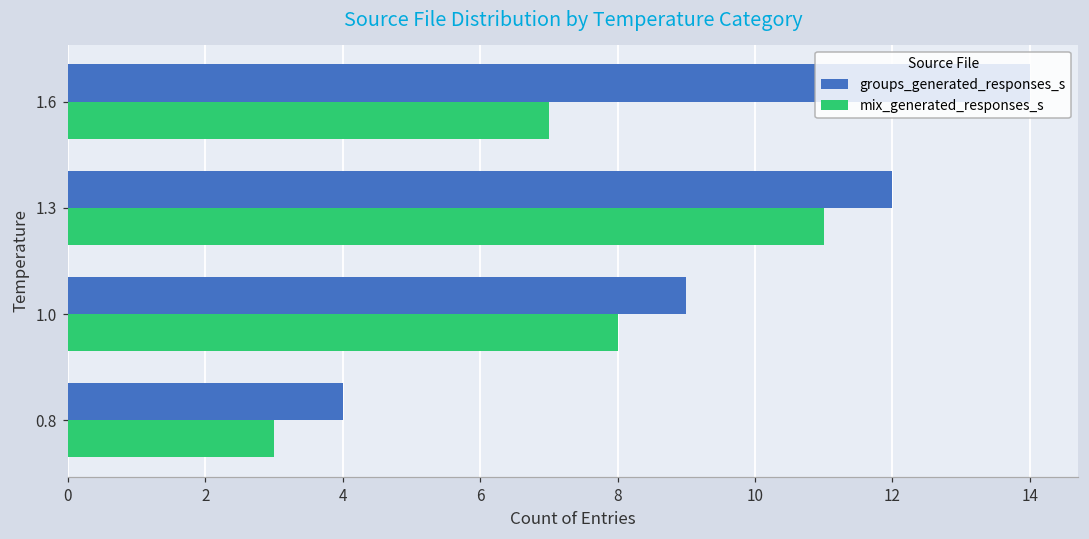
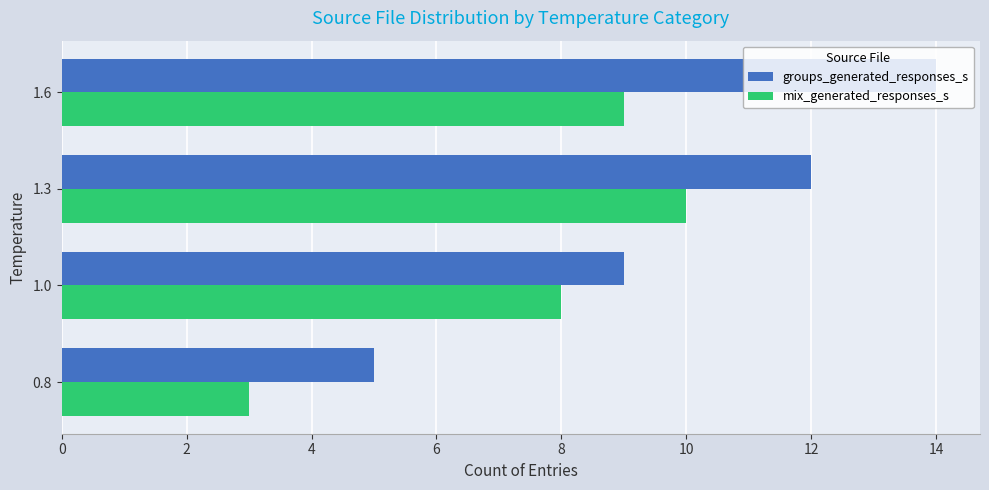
mix_generated_responses_s, 1.6: 7 -> 9
mix_generated_responses_s, 1.3: 11 -> 10
groups_generated_responses_s, 0.8: 4 -> 5
